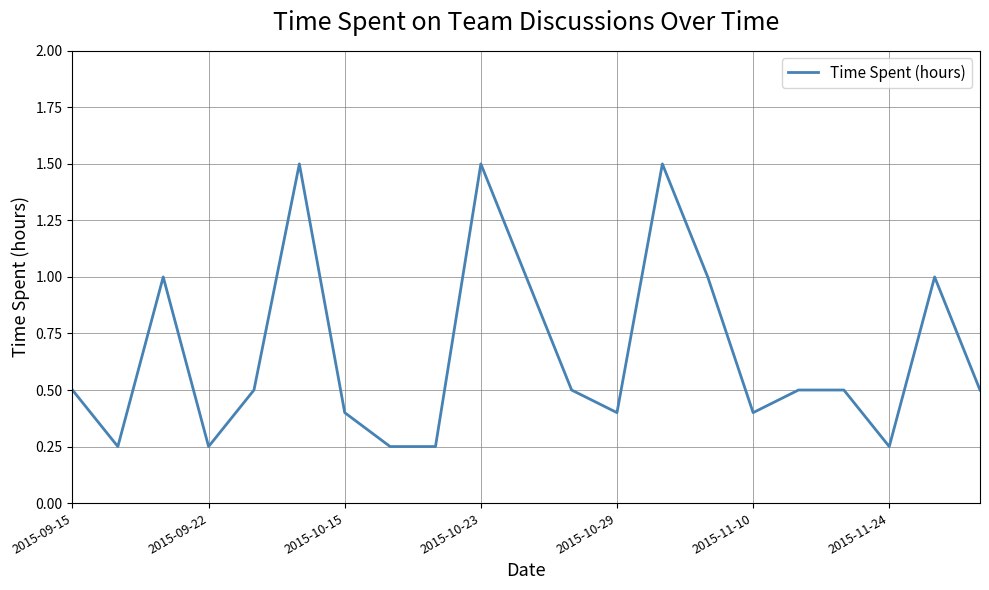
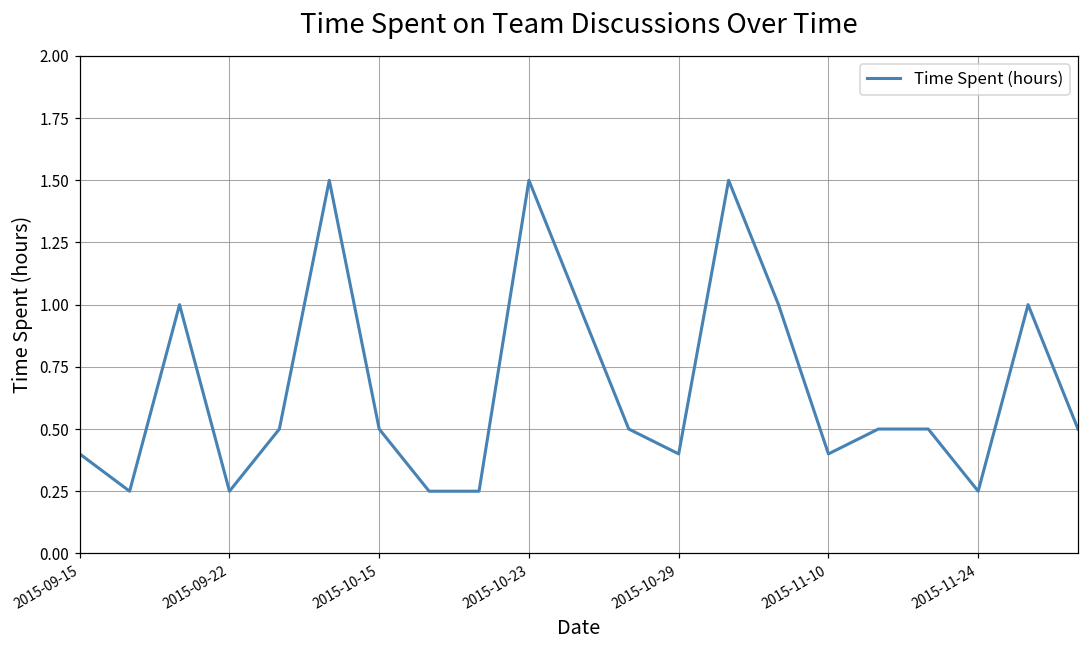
2015-09-15: 0.5 -> 0.4
2015-10-15: 0.4 -> 0.5
